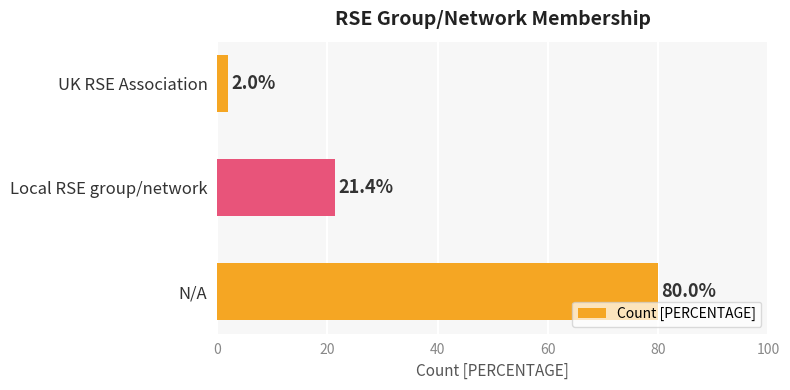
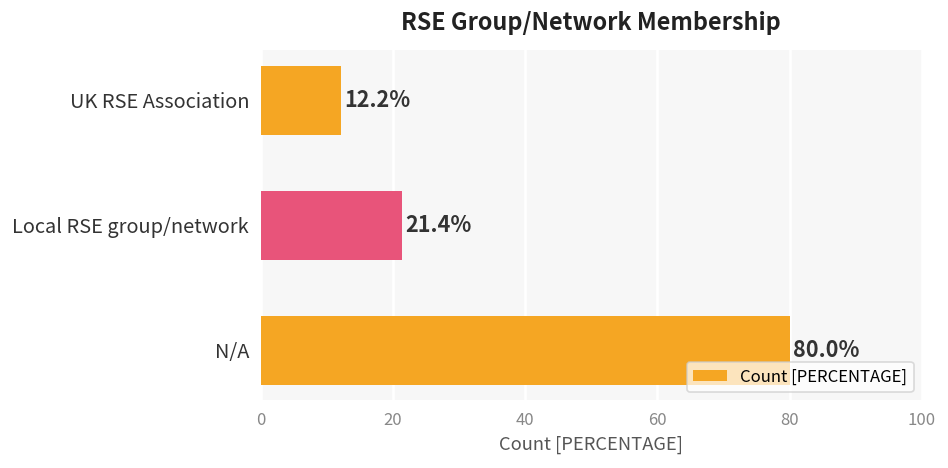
UK RSE Association: 2.0% -> 12.2%
